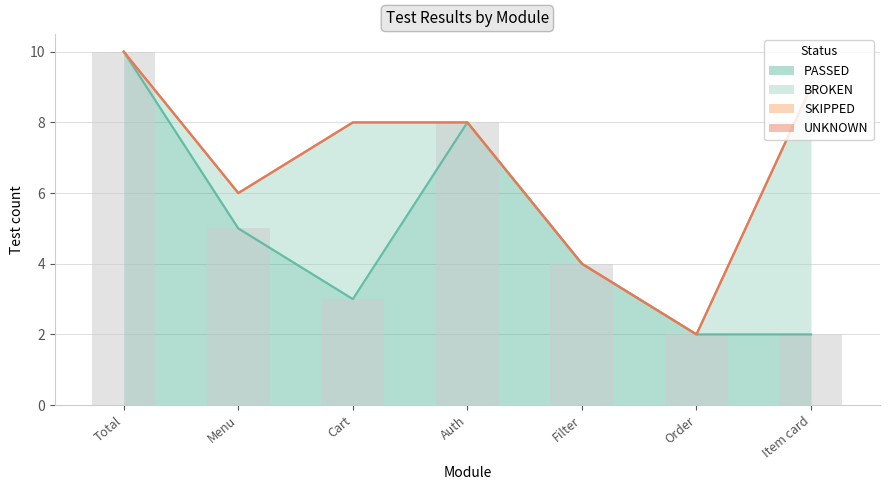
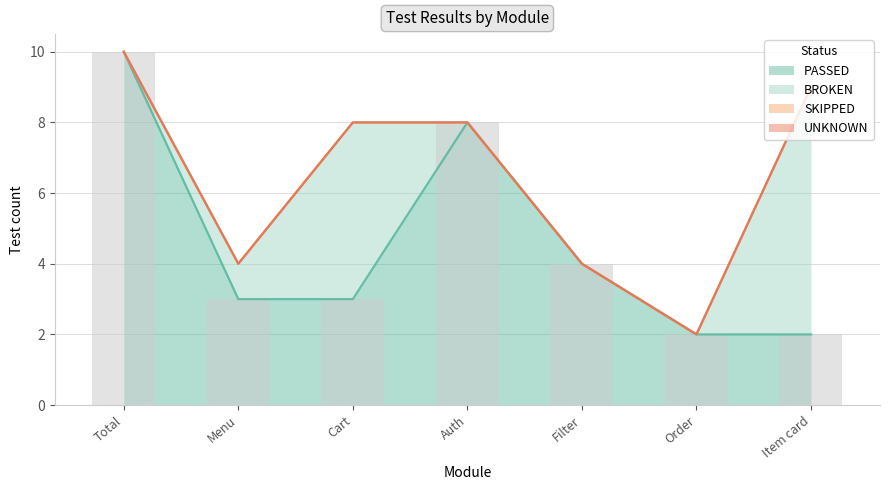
PASSED, Menu: 5 -> 3
